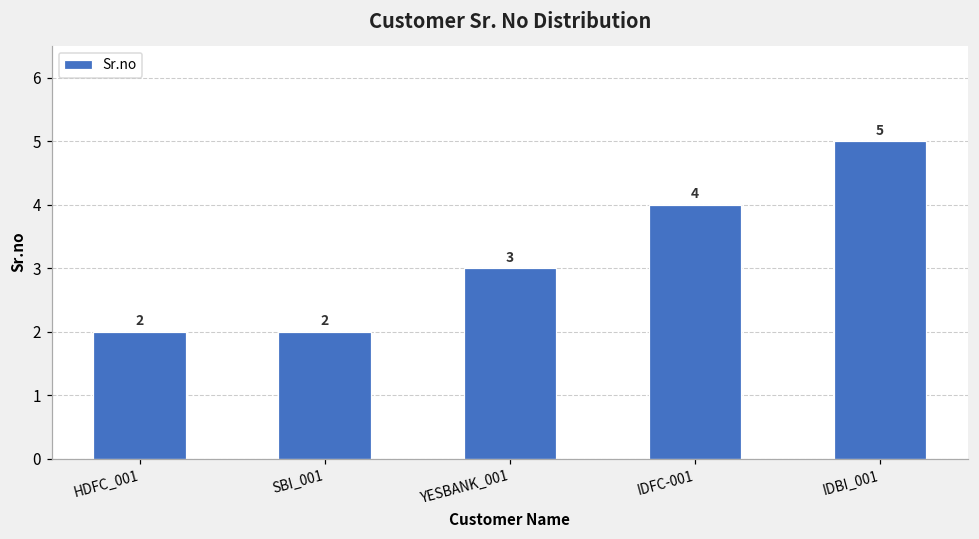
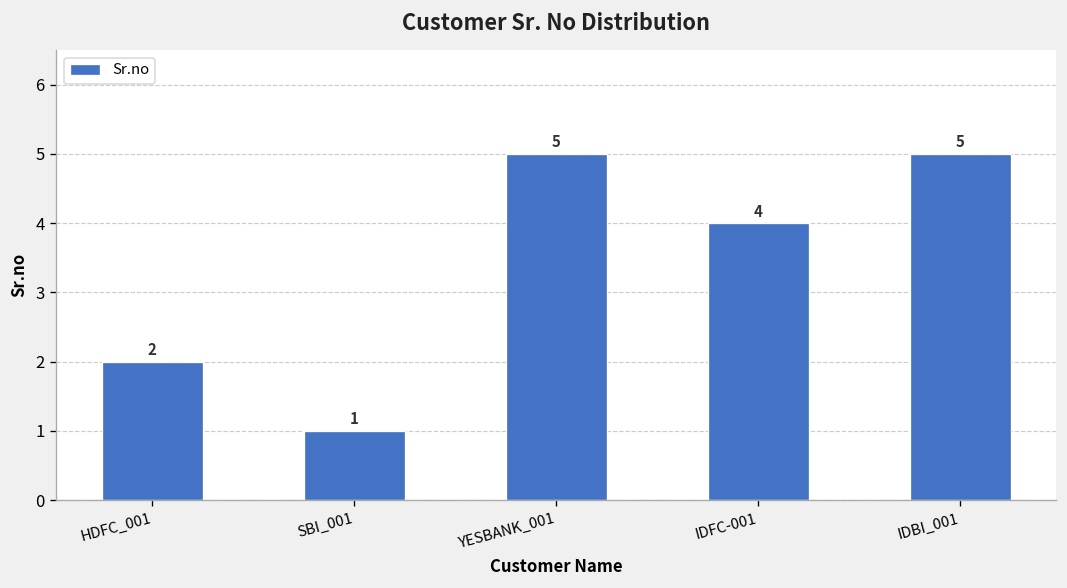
SBI_001: 2 -> 1
YESBANK_001: 3 -> 5
